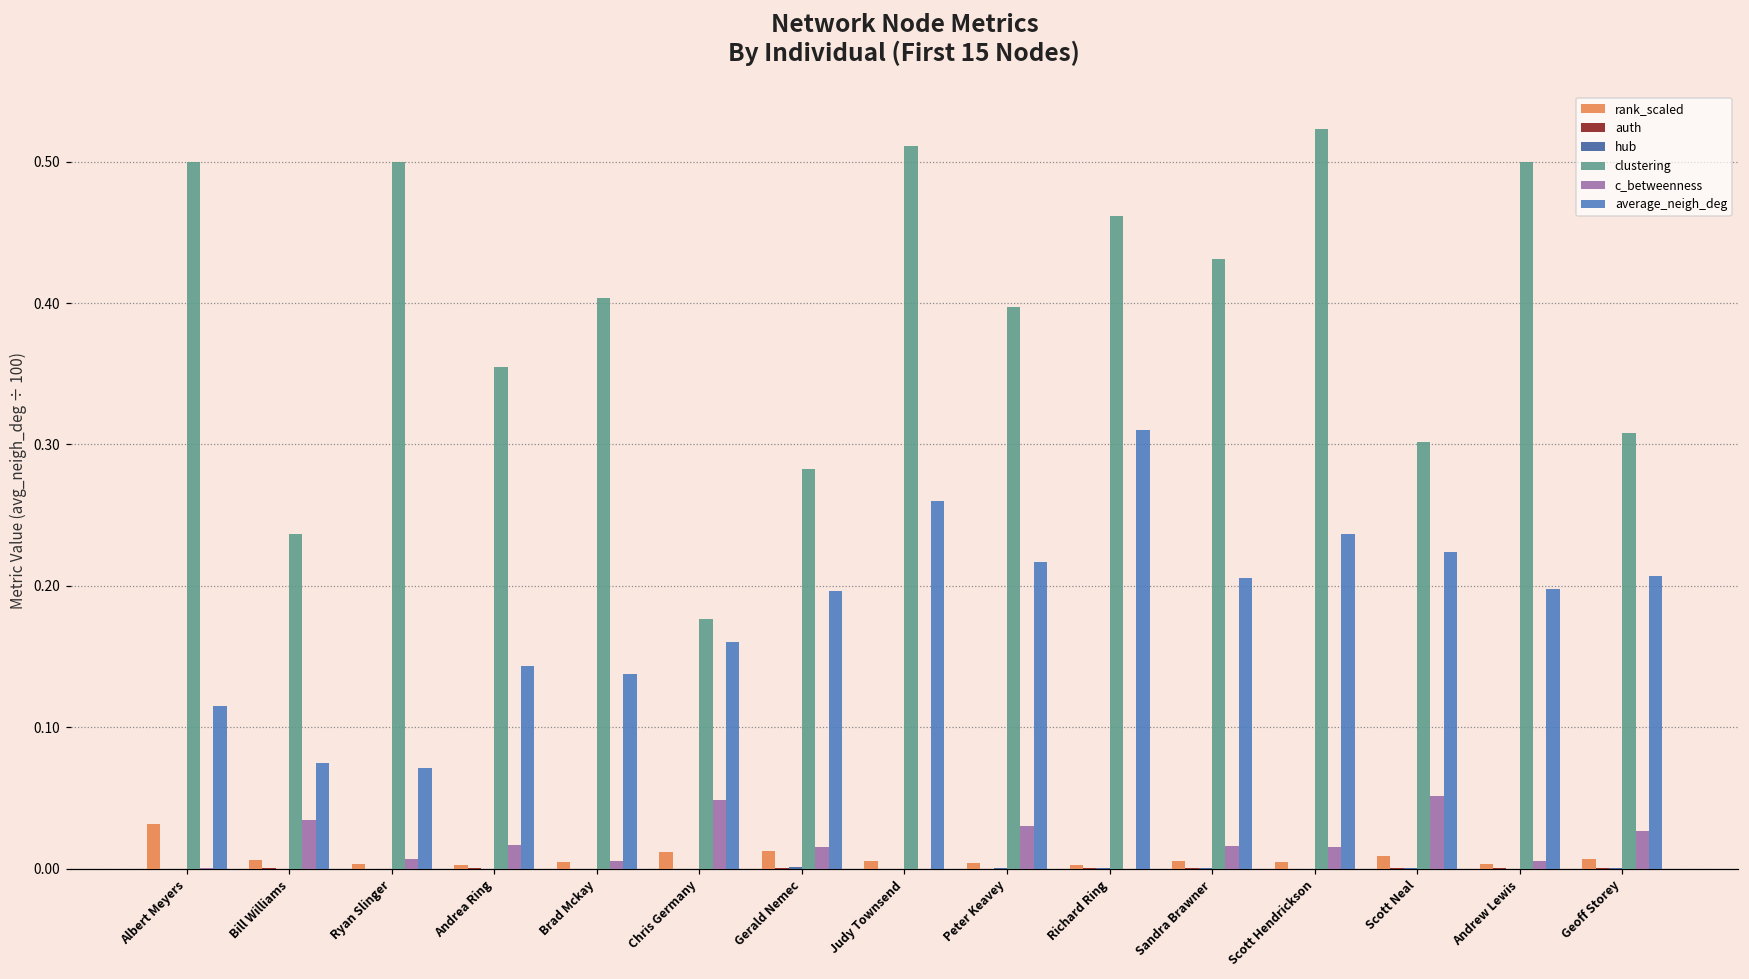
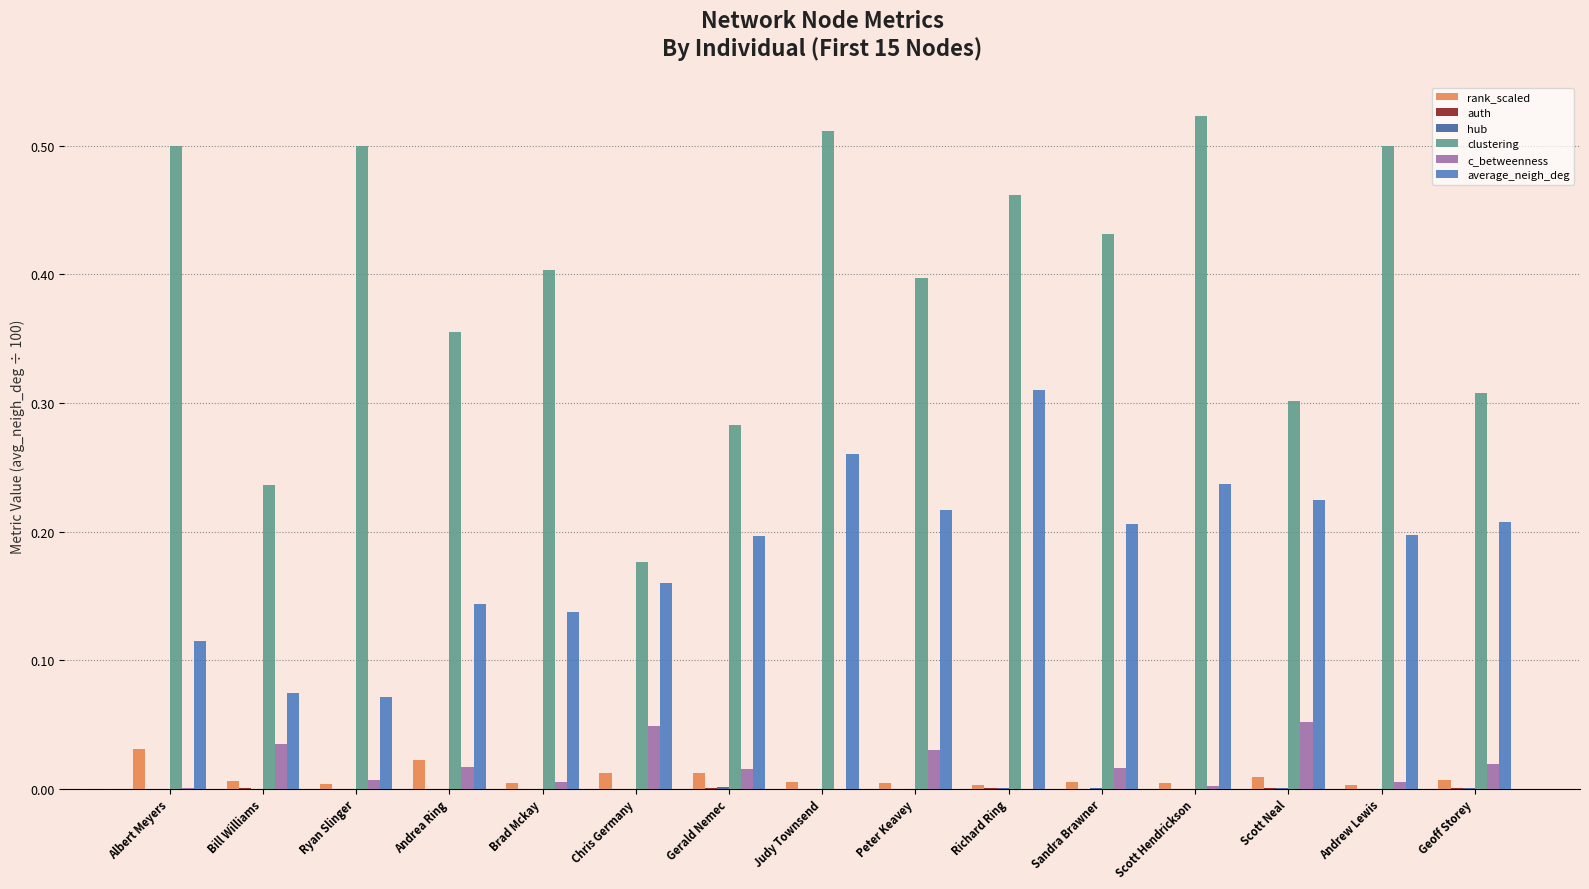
rank_scaled, Andrea Ring: 0.003 -> 0.022
c_betweenness, Scott Hendrickson: 0.015 -> 0.002
c_betweenness, Geoff Storey: 0.027 -> 0.019
